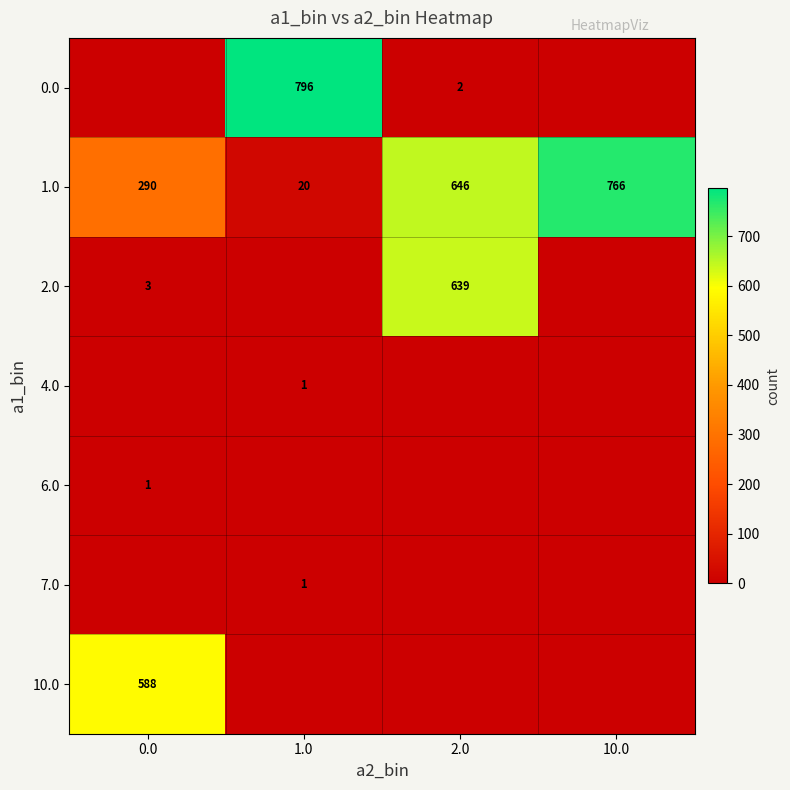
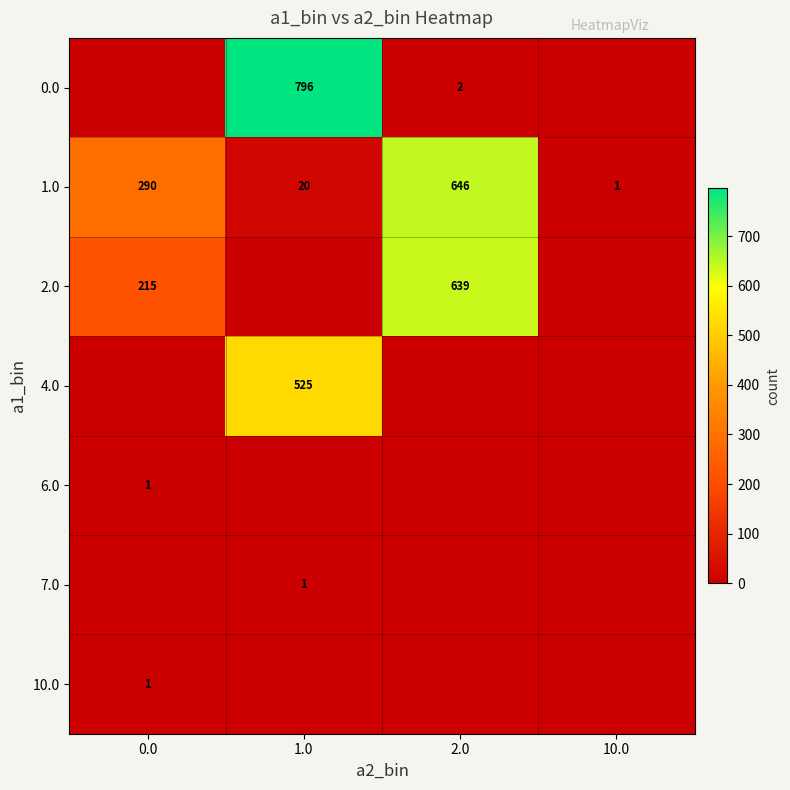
1.0, 10.0: 766 -> 1
2.0, 0.0: 3 -> 215
4.0, 1.0: 1 -> 525
10.0, 0.0: 588 -> 1
